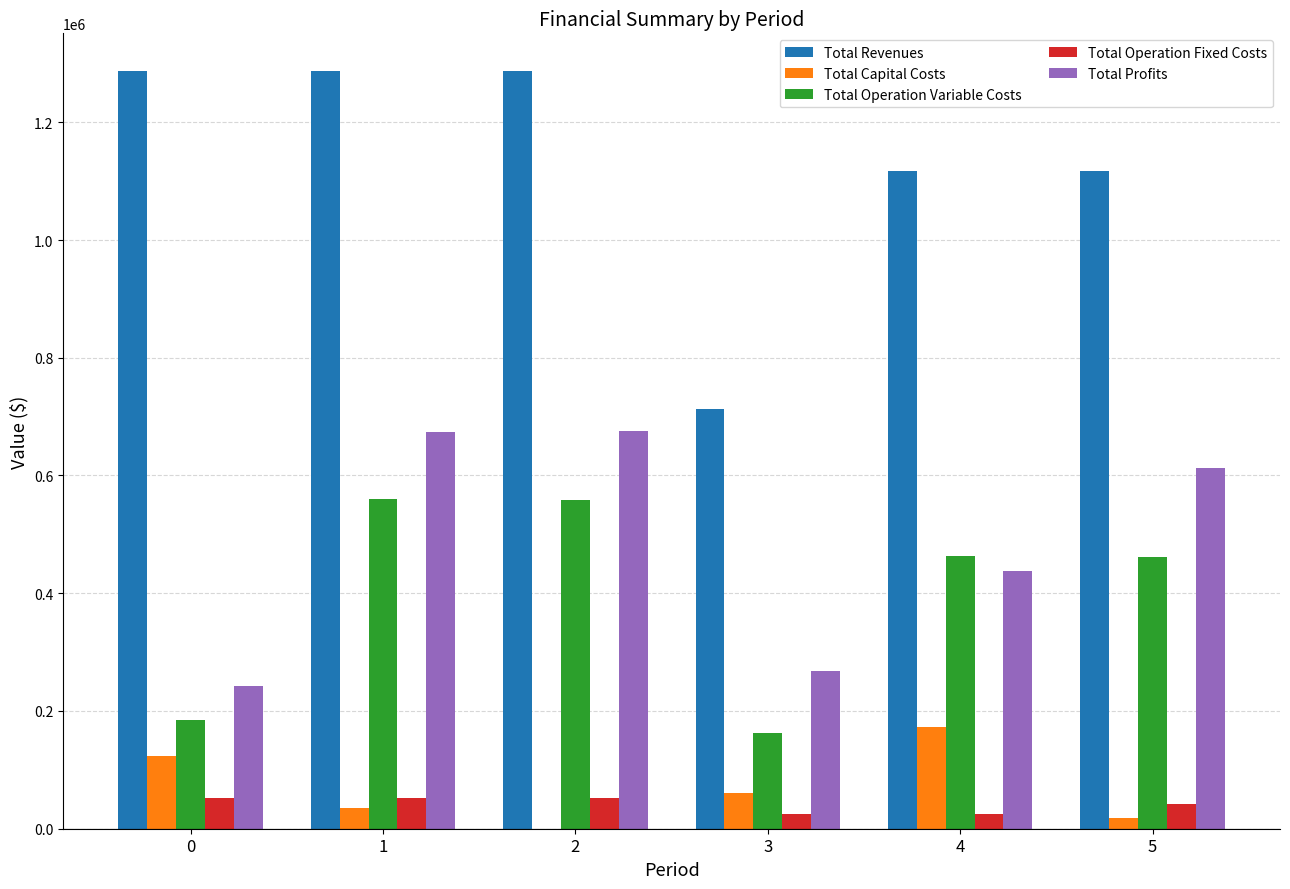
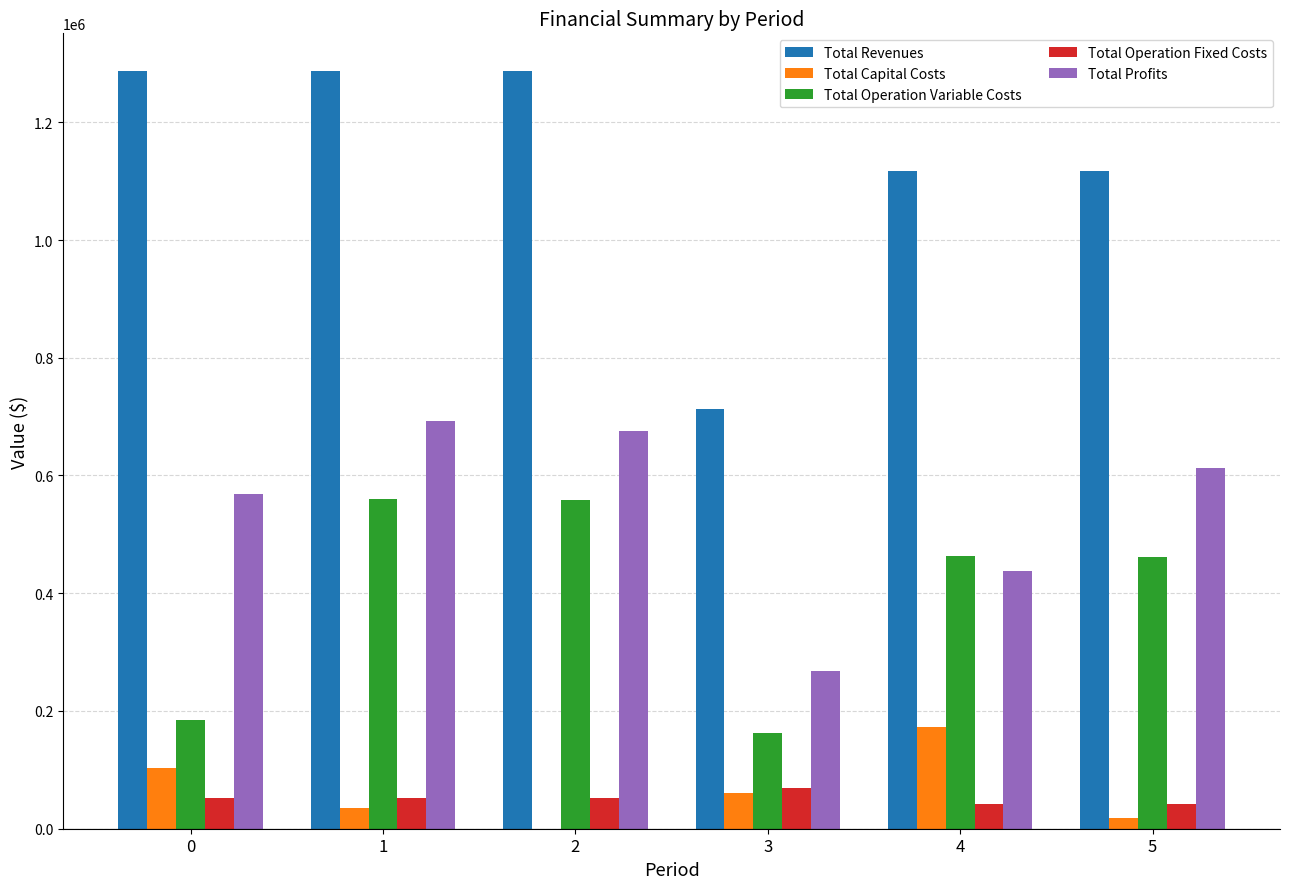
Total Capital Costs, 0: 120000 -> 100000
Total Profits, 0: 240000 -> 570000
Total Profits, 1: 670000 -> 690000
Total Operation Fixed Costs, 3: 20000 -> 70000
Total Operation Fixed Costs, 4: 20000 -> 40000
